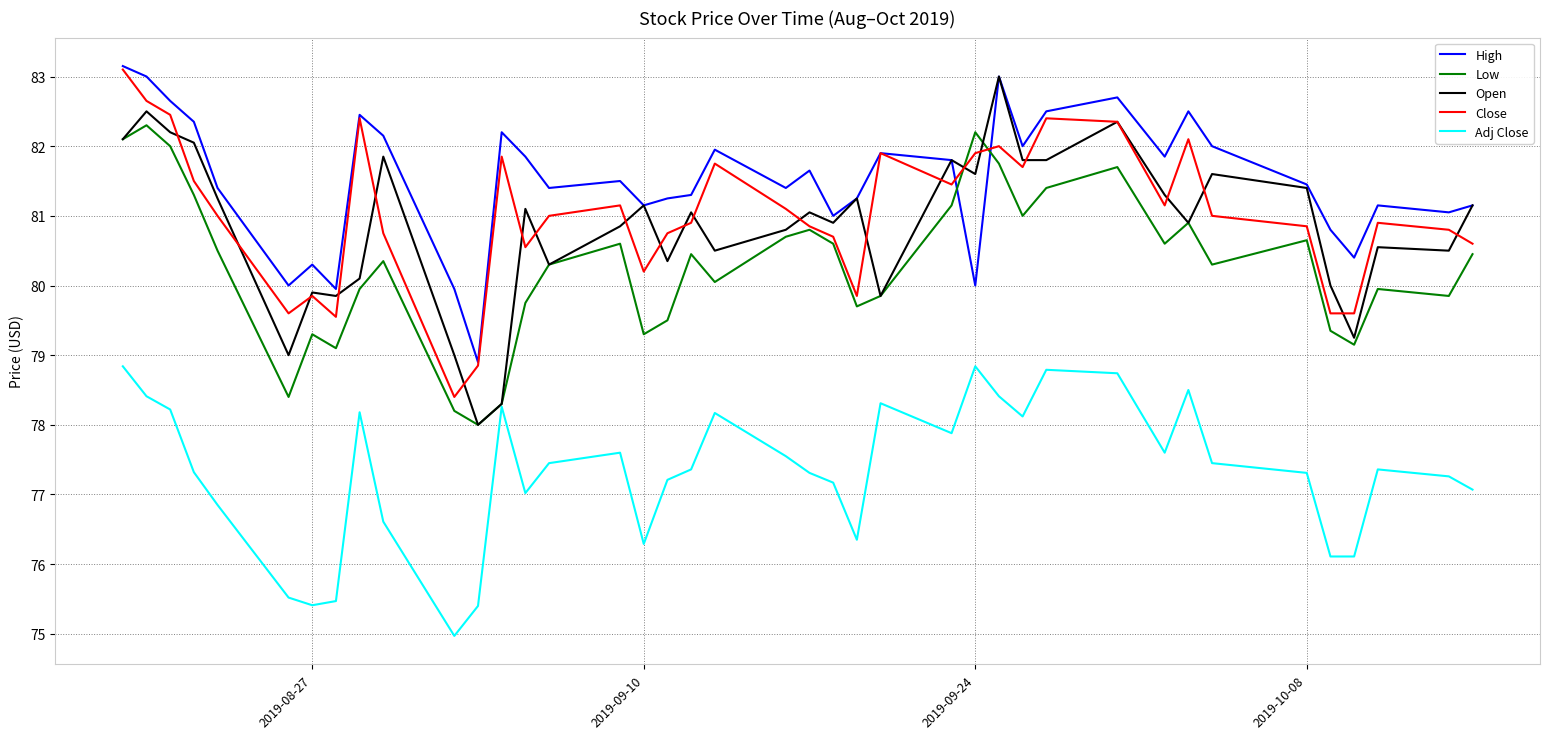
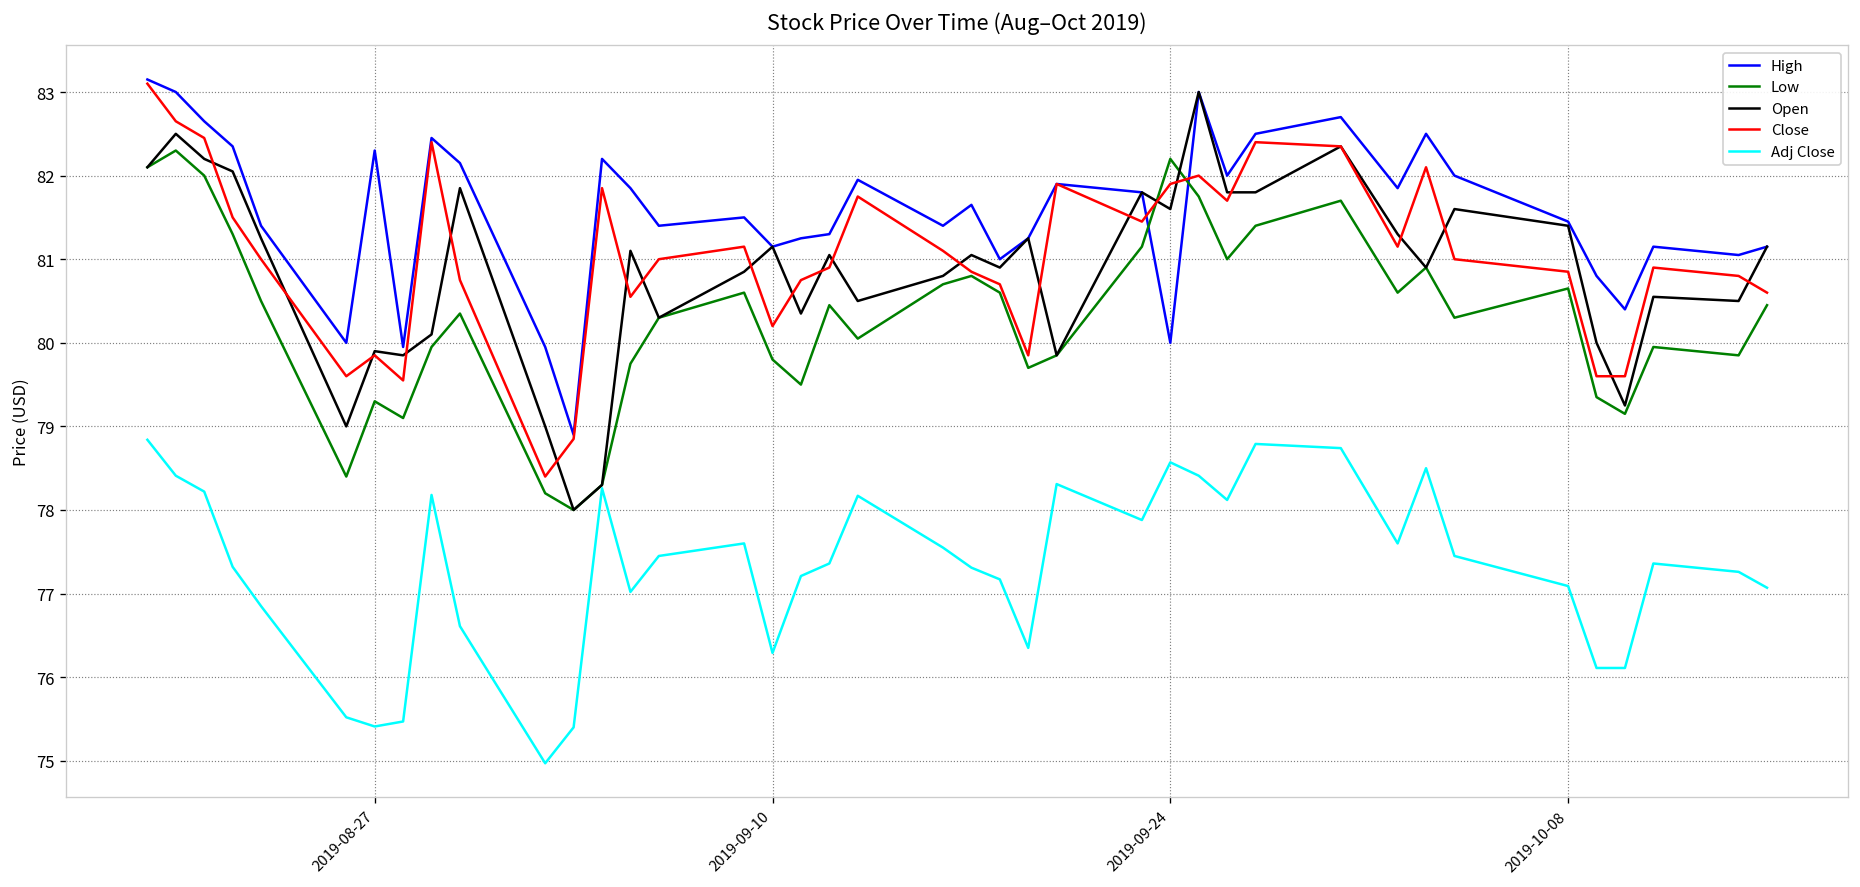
High, 2019-08-27: 80.3 -> 82.3
Low, 2019-09-10: 79.3 -> 79.8
Adj Close, 2019-09-24: 78.8 -> 78.6
Adj Close, 2019-10-08: 77.3 -> 77.1
